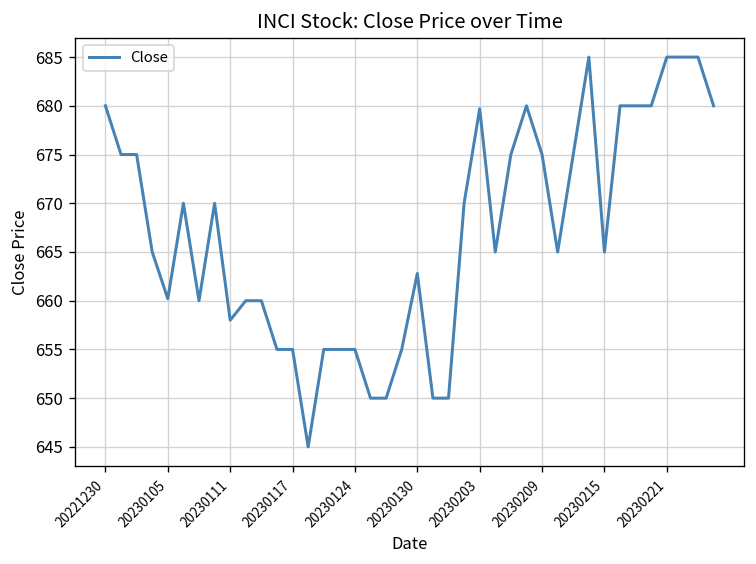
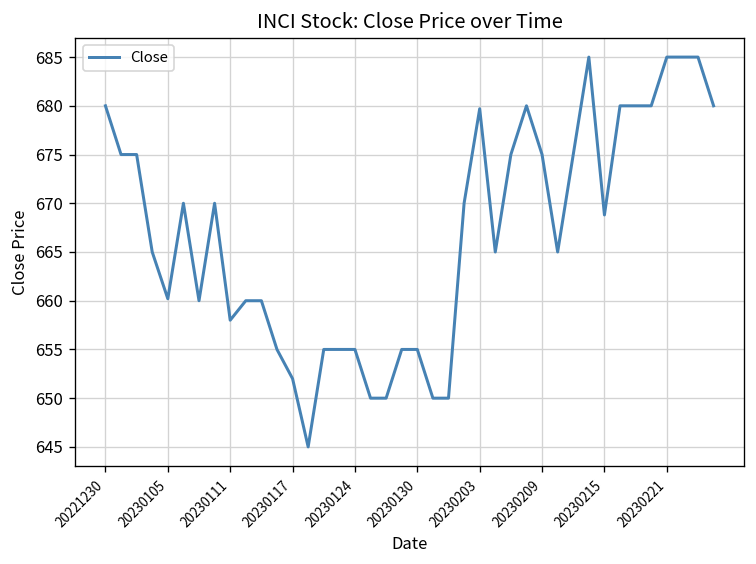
20230117: 655 -> 652
20230130: 663 -> 655
20230215: 665 -> 669
